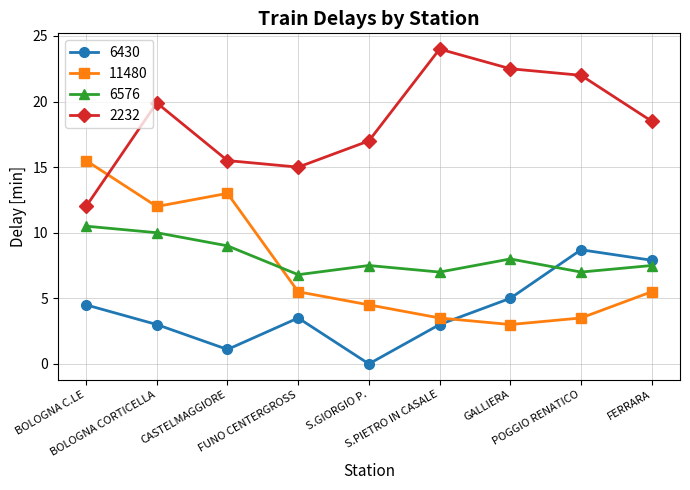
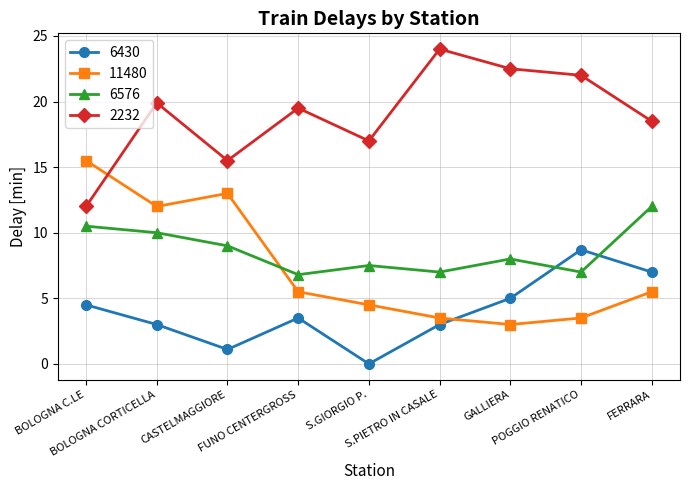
2232, FUNO CENTERGROSS: 15.0 -> 19.5
6430, FERRARA: 7.9 -> 7.0
6576, FERRARA: 7.5 -> 12.0
